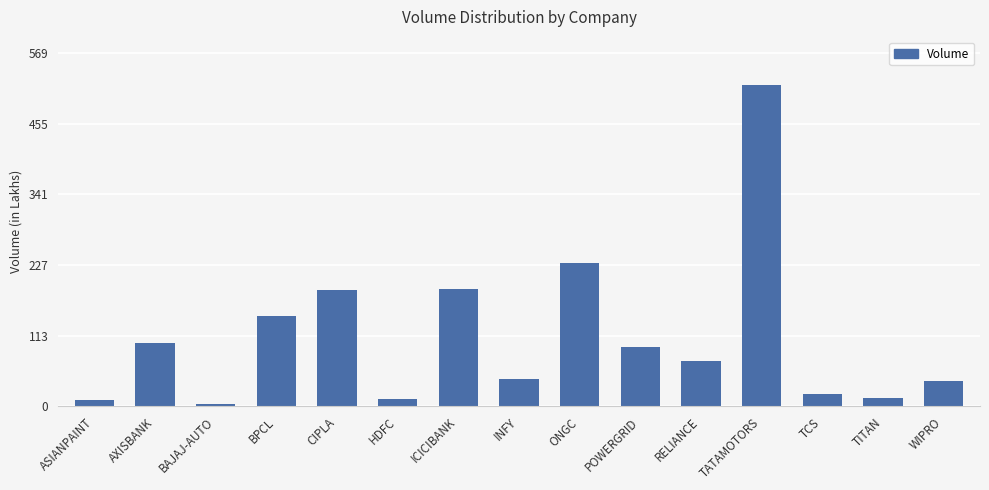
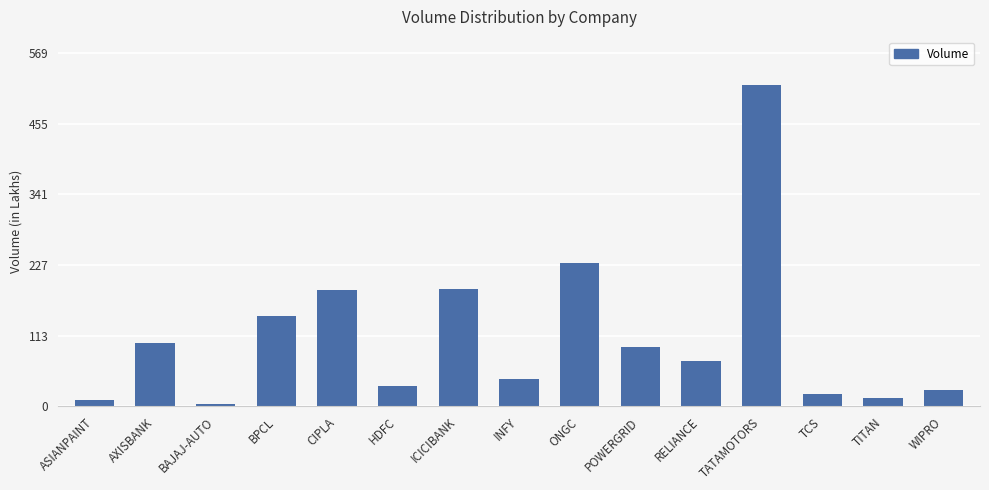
HDFC: 10 -> 30
WIPRO: 40 -> 30
